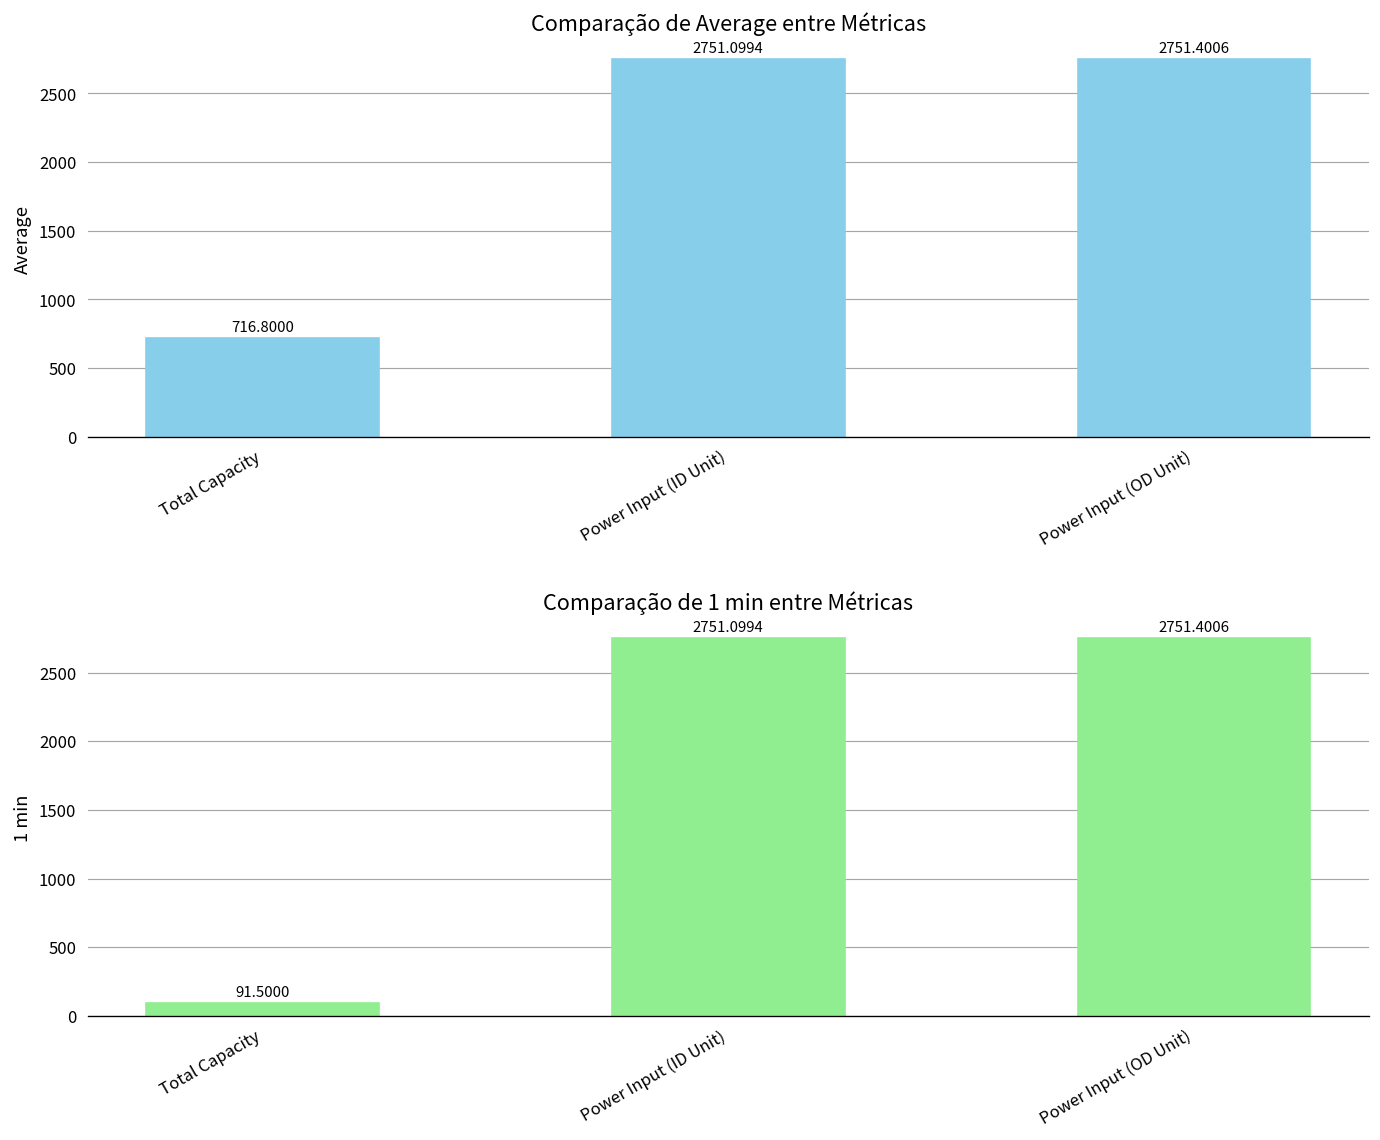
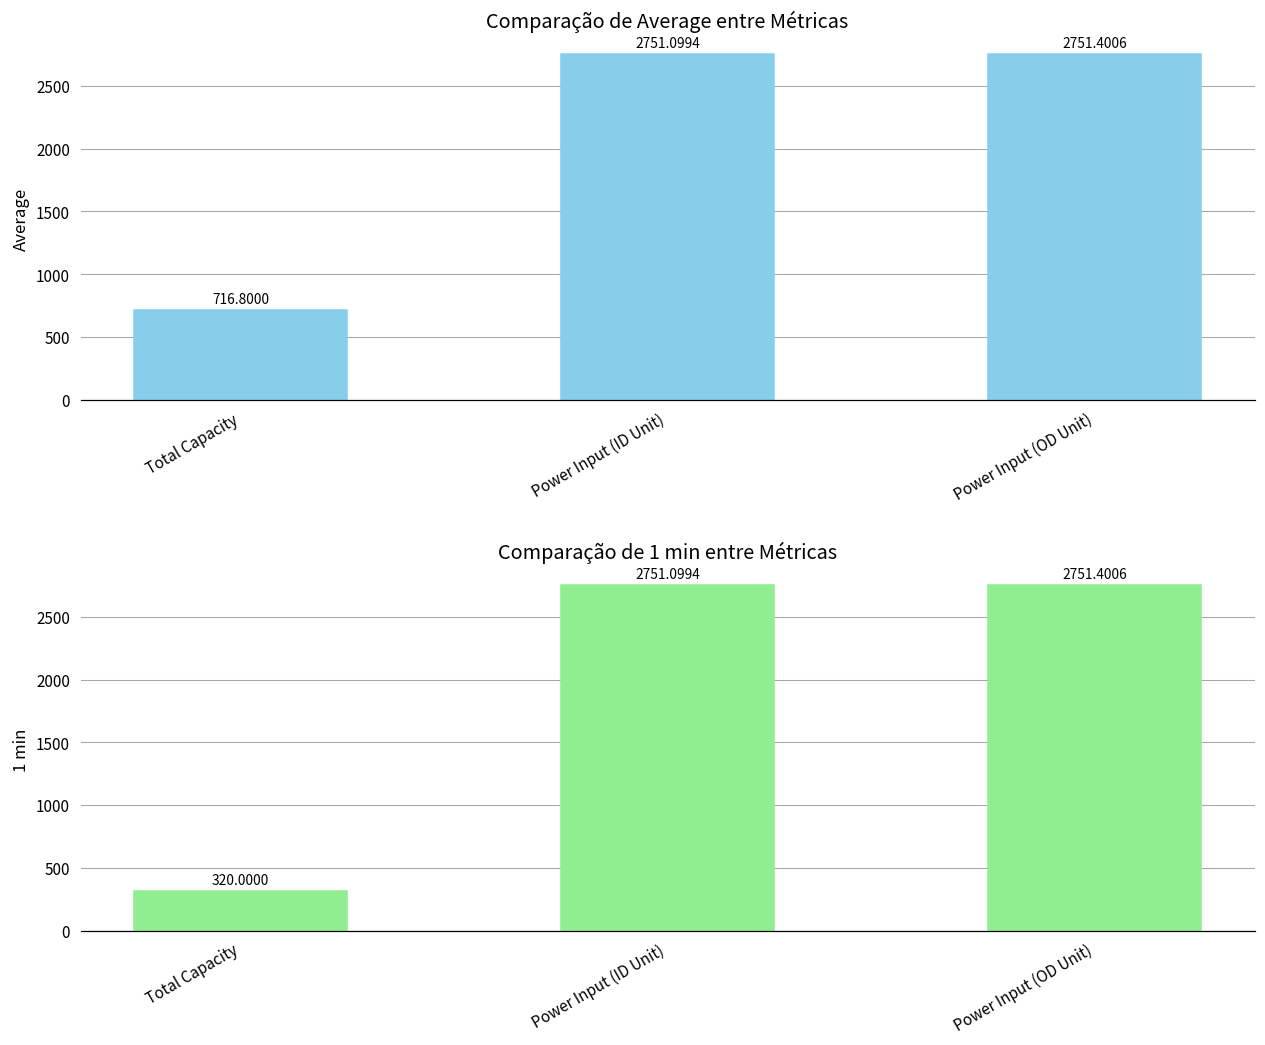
Comparação de 1 min entre Métricas, Total Capacity: 91.5000 -> 320.0000
